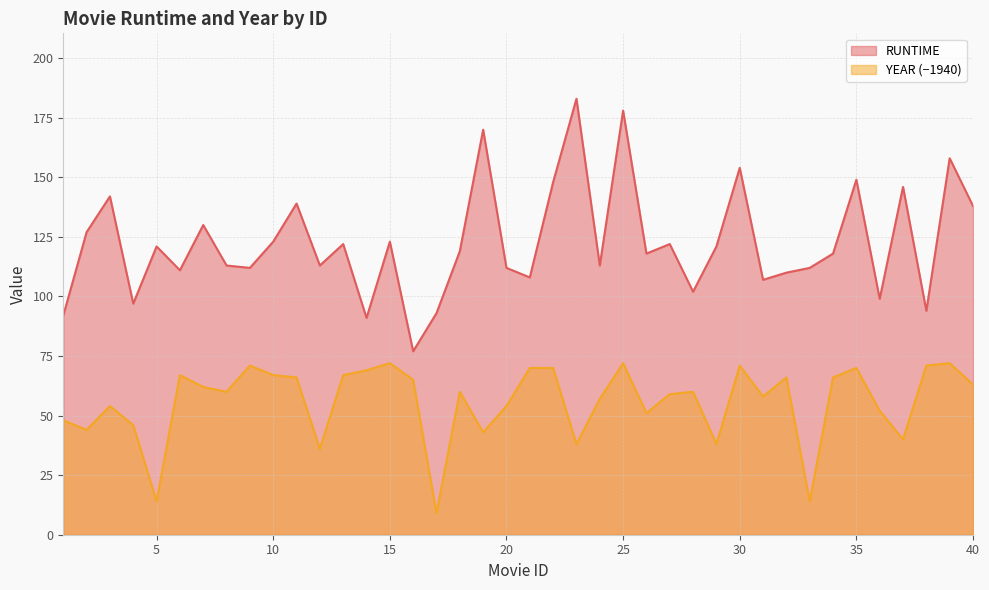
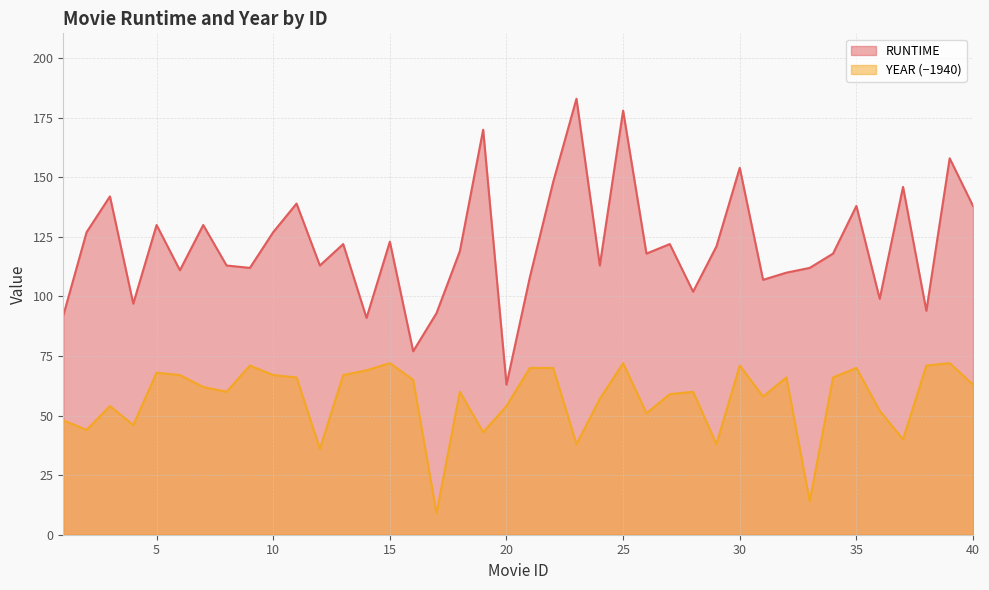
RUNTIME, 5: 121 -> 130
YEAR (−1940), 5: 14 -> 68
RUNTIME, 10: 123 -> 127
RUNTIME, 20: 112 -> 63
RUNTIME, 35: 149 -> 138
